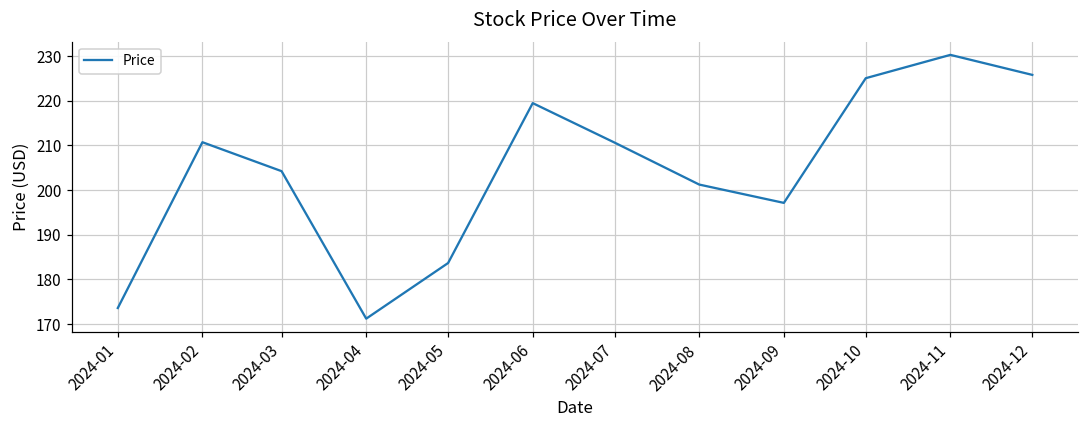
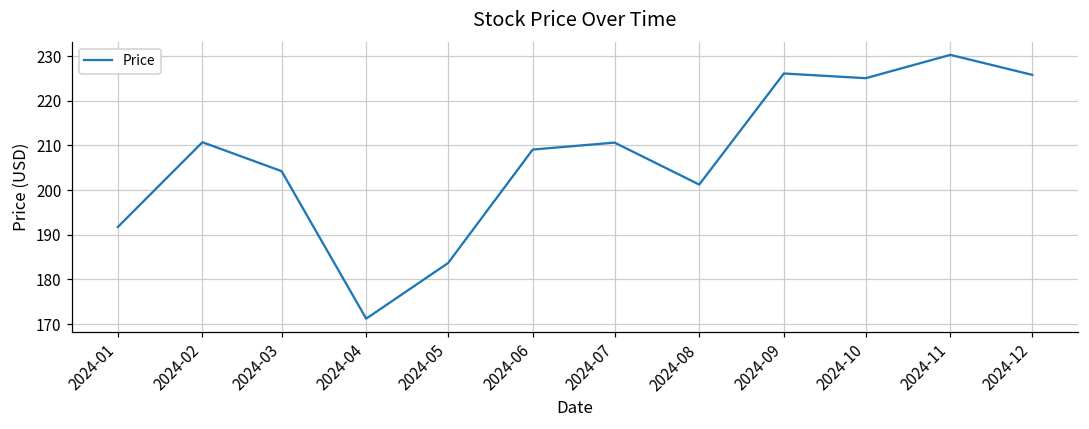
2024-01: 174 -> 192
2024-06: 219 -> 209
2024-09: 197 -> 226
